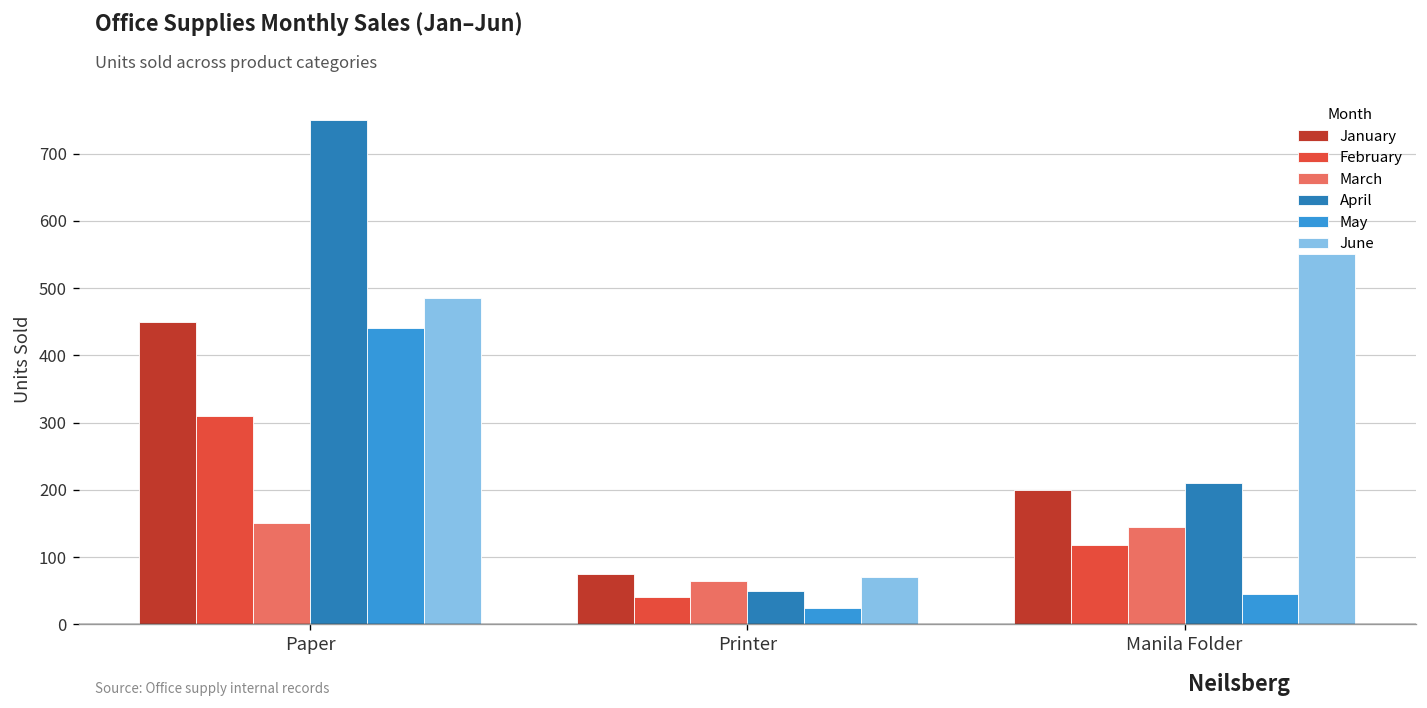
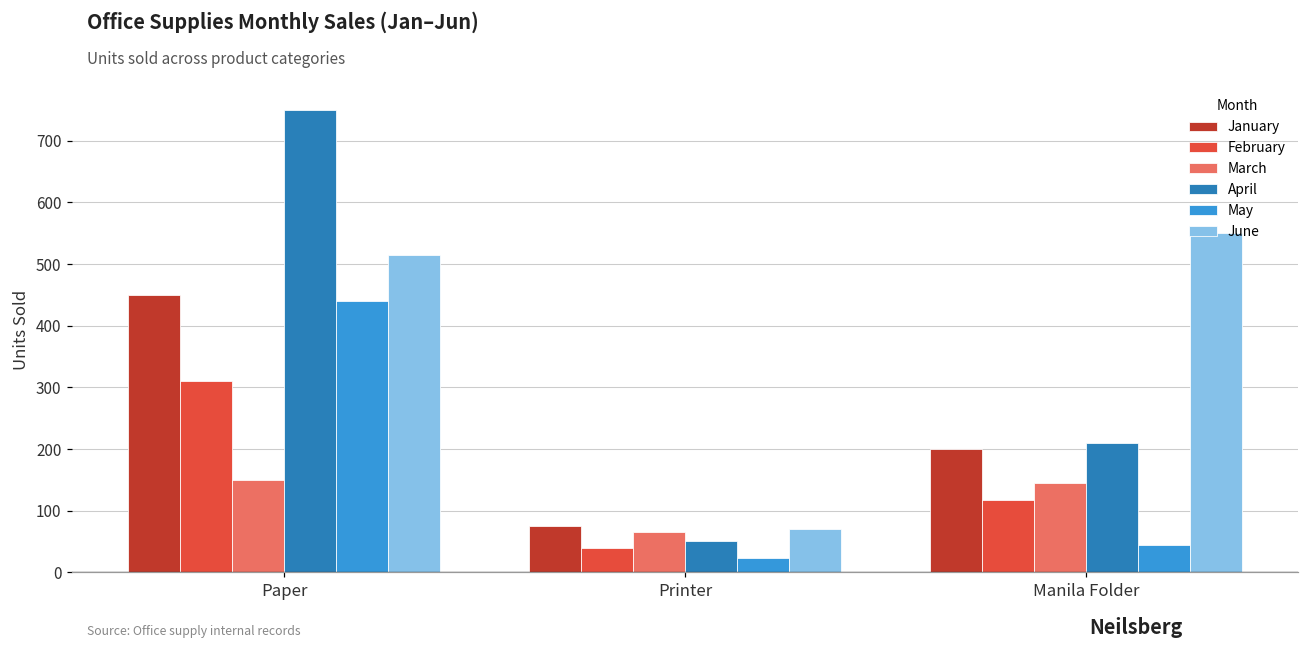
June, Paper: 490 -> 520
